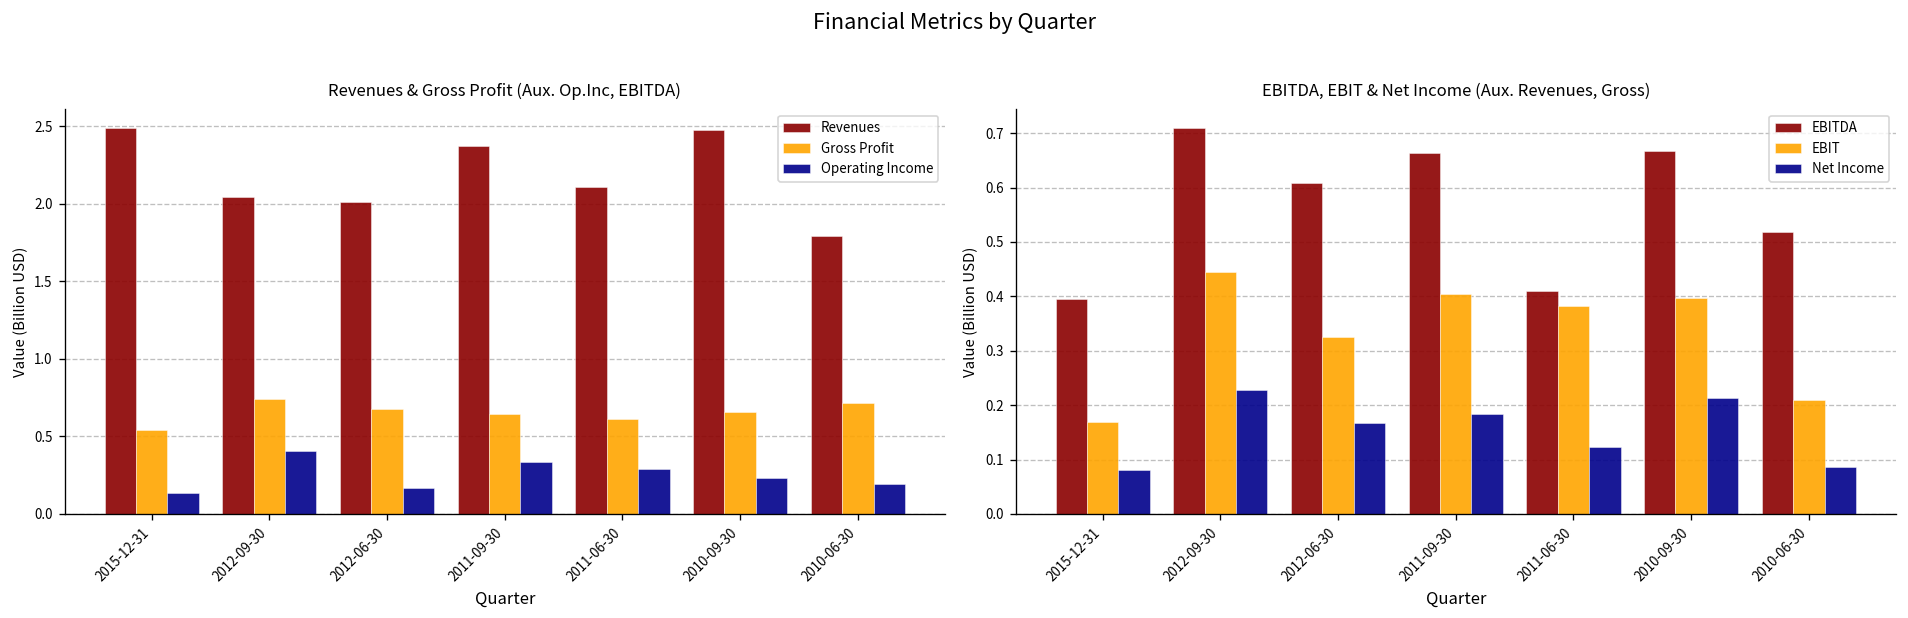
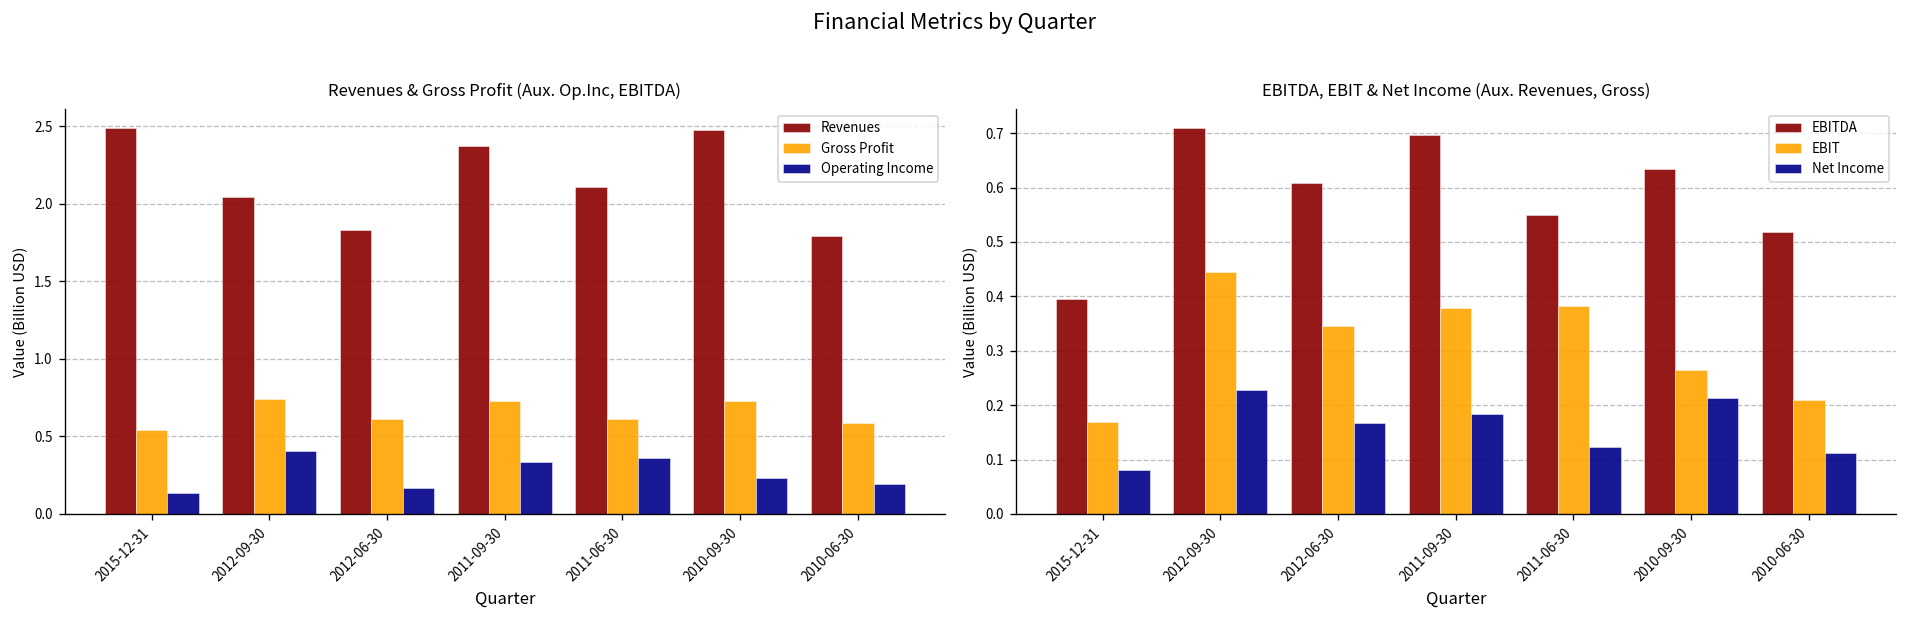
Revenues & Gross Profit (Aux. Op.Inc, EBITDA), Revenues, 2012-06-30: 2.01 -> 1.83
Revenues & Gross Profit (Aux. Op.Inc, EBITDA), Gross Profit, 2012-06-30: 0.68 -> 0.61
Revenues & Gross Profit (Aux. Op.Inc, EBITDA), Gross Profit, 2011-09-30: 0.64 -> 0.73
Revenues & Gross Profit (Aux. Op.Inc, EBITDA), Operating Income, 2011-06-30: 0.29 -> 0.36
Revenues & Gross Profit (Aux. Op.Inc, EBITDA), Gross Profit, 2010-09-30: 0.66 -> 0.73
Revenues & Gross Profit (Aux. Op.Inc, EBITDA), Gross Profit, 2010-06-30: 0.72 -> 0.59
EBITDA, EBIT & Net Income (Aux. Revenues, Gross), EBIT, 2012-06-30: 0.33 -> 0.35
EBITDA, EBIT & Net Income (Aux. Revenues, Gross), EBITDA, 2011-09-30: 0.66 -> 0.70
EBITDA, EBIT & Net Income (Aux. Revenues, Gross), EBIT, 2011-09-30: 0.40 -> 0.38
EBITDA, EBIT & Net Income (Aux. Revenues, Gross), EBITDA, 2011-06-30: 0.41 -> 0.55
EBITDA, EBIT & Net Income (Aux. Revenues, Gross), EBITDA, 2010-09-30: 0.67 -> 0.63
EBITDA, EBIT & Net Income (Aux. Revenues, Gross), EBIT, 2010-09-30: 0.40 -> 0.27
EBITDA, EBIT & Net Income (Aux. Revenues, Gross), Net Income, 2010-06-30: 0.09 -> 0.11
